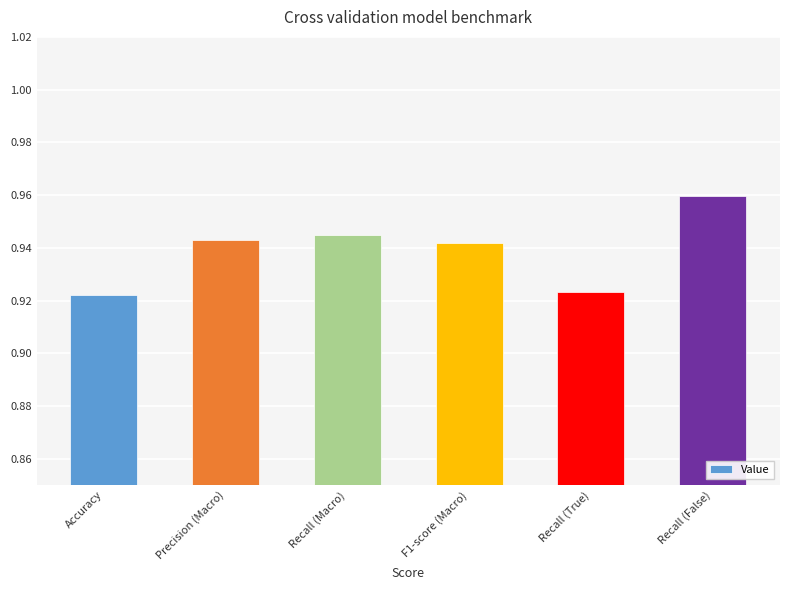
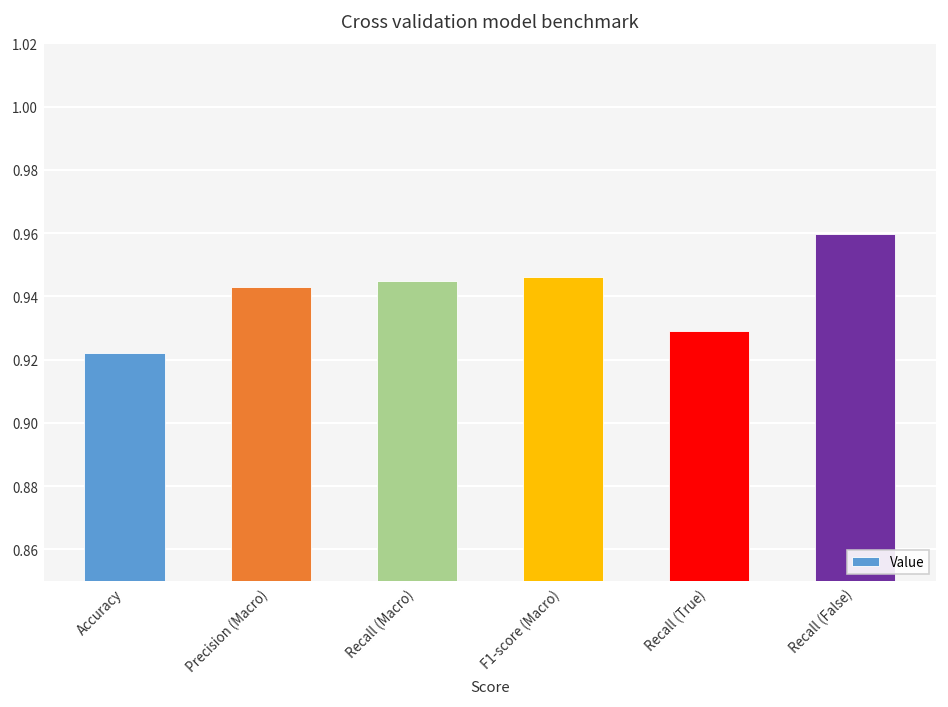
F1-score (Macro): 0.942 -> 0.946
Recall (True): 0.923 -> 0.929
